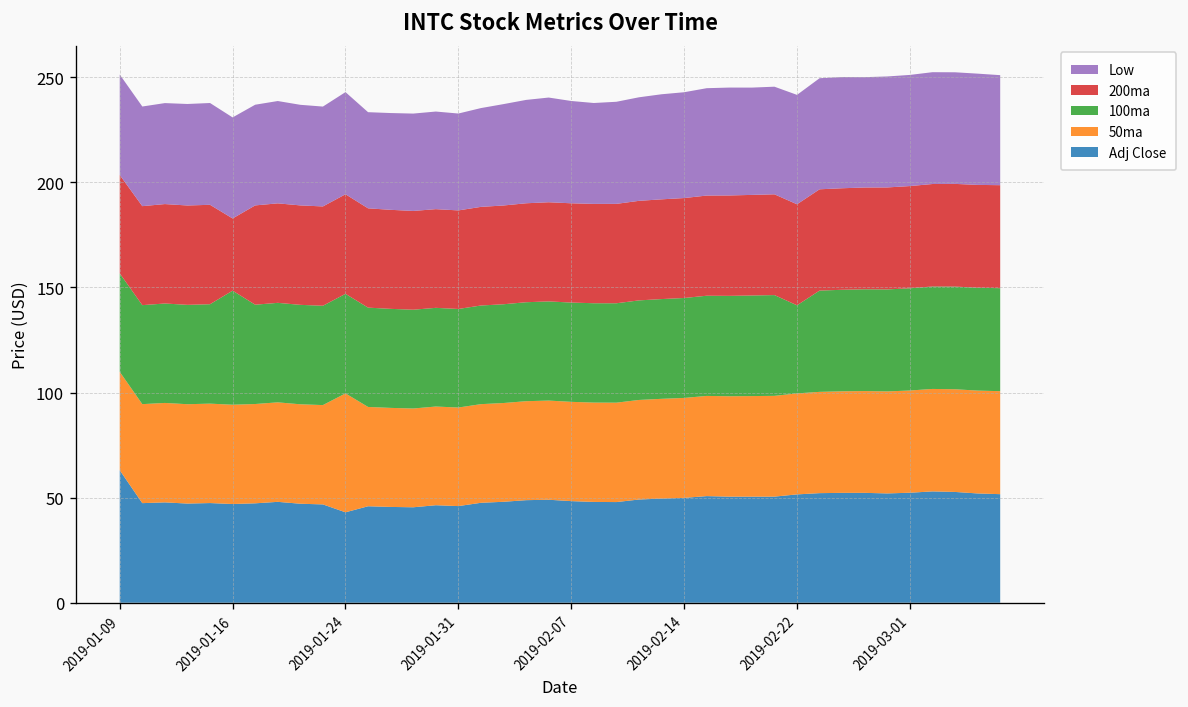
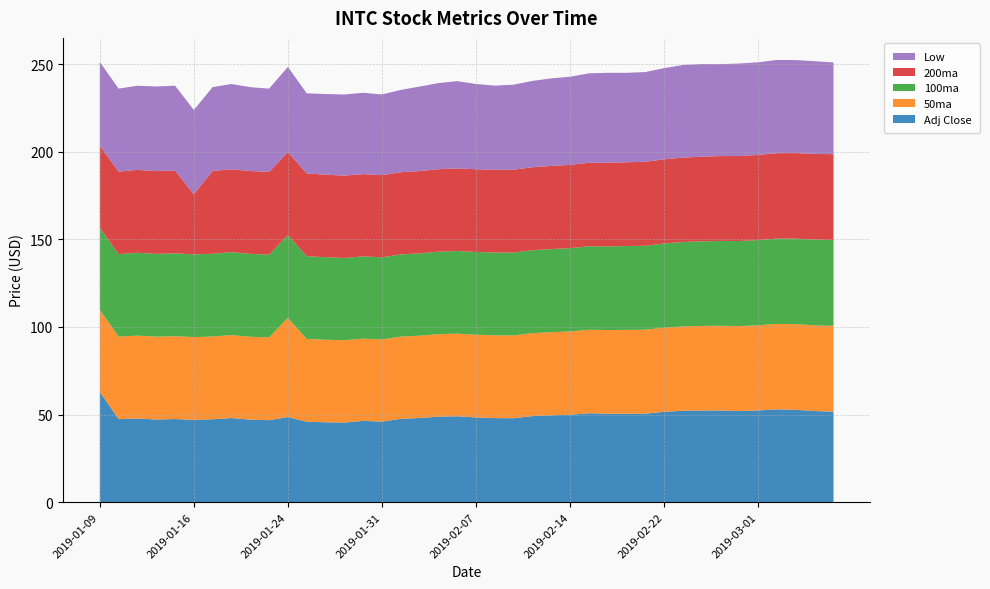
100ma, 2019-01-16: 54 -> 47
Adj Close, 2019-01-24: 43 -> 49
100ma, 2019-02-22: 42 -> 48
